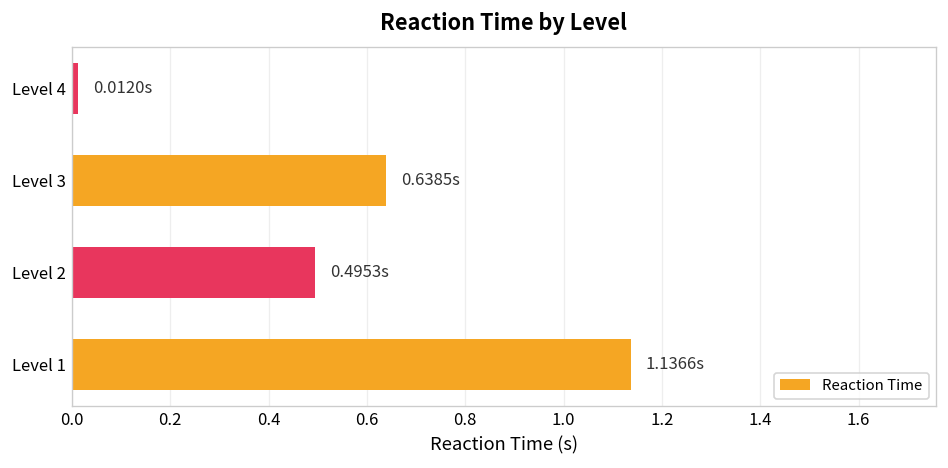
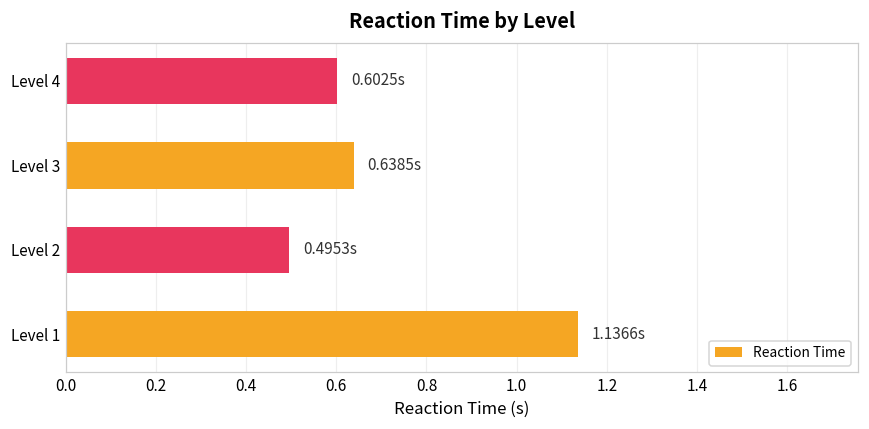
Level 4: 0.0120s -> 0.6025s
